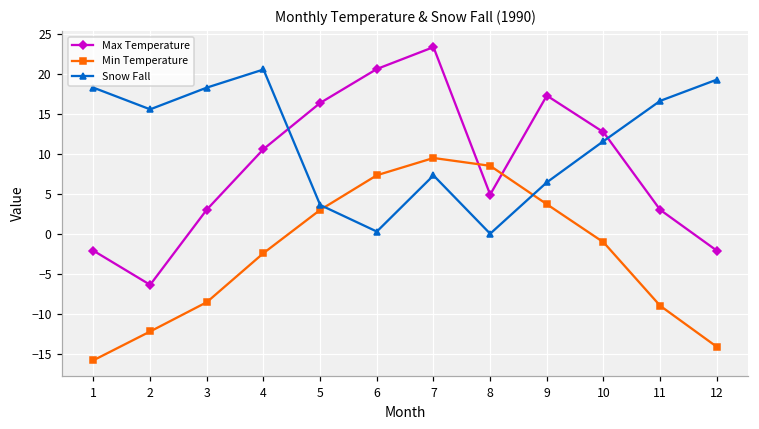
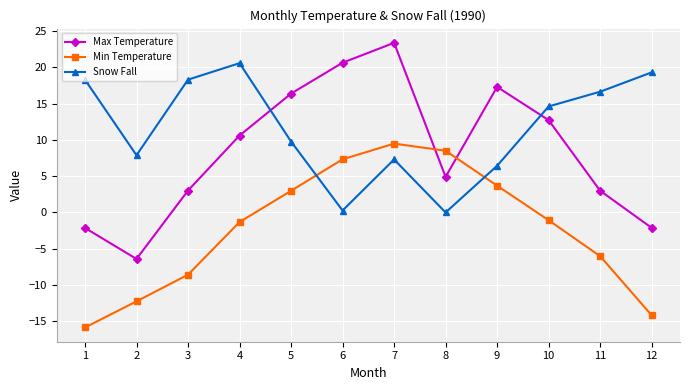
Snow Fall, 2: 16 -> 8
Min Temperature, 4: -2 -> -1
Snow Fall, 5: 4 -> 10
Snow Fall, 10: 12 -> 15
Min Temperature, 11: -9 -> -6
